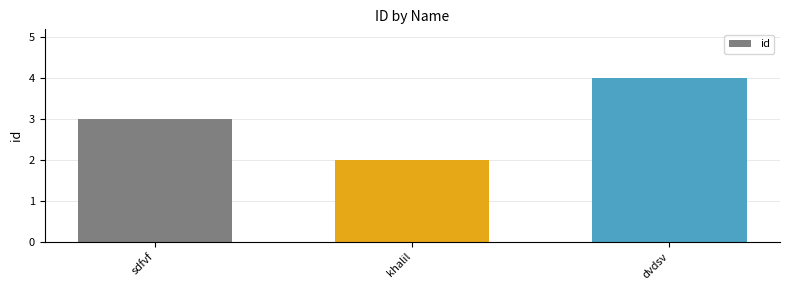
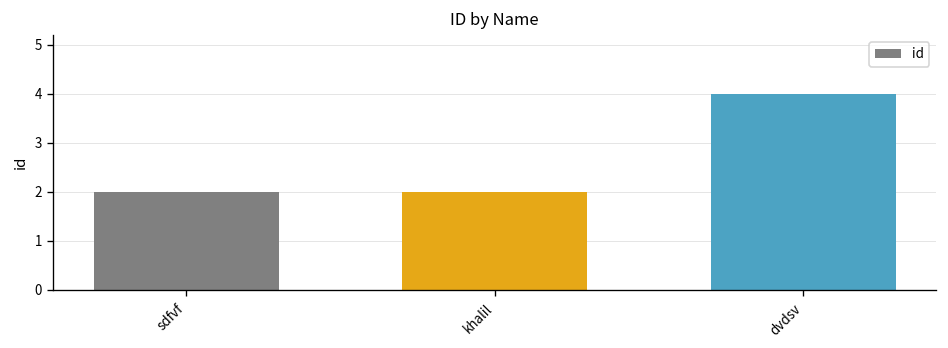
sdfvf: 3 -> 2
